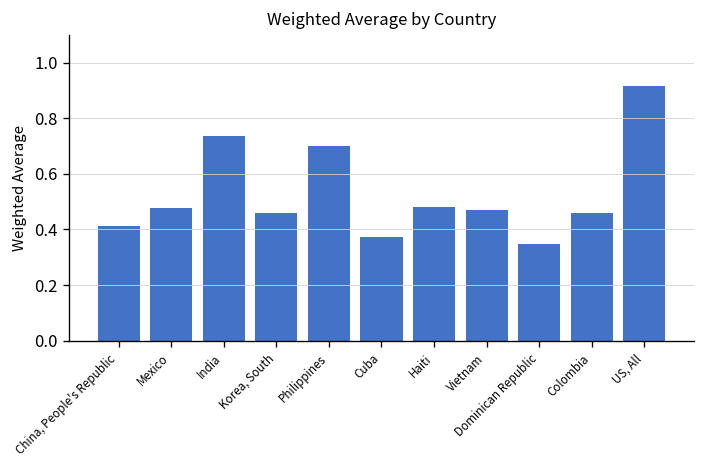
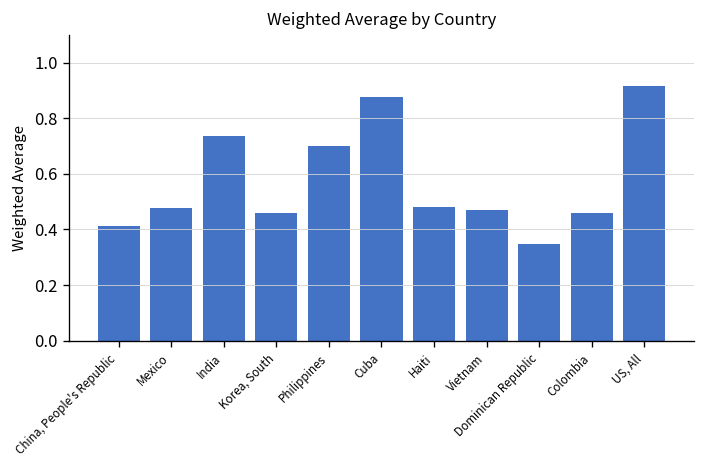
Cuba: 0.37 -> 0.87
